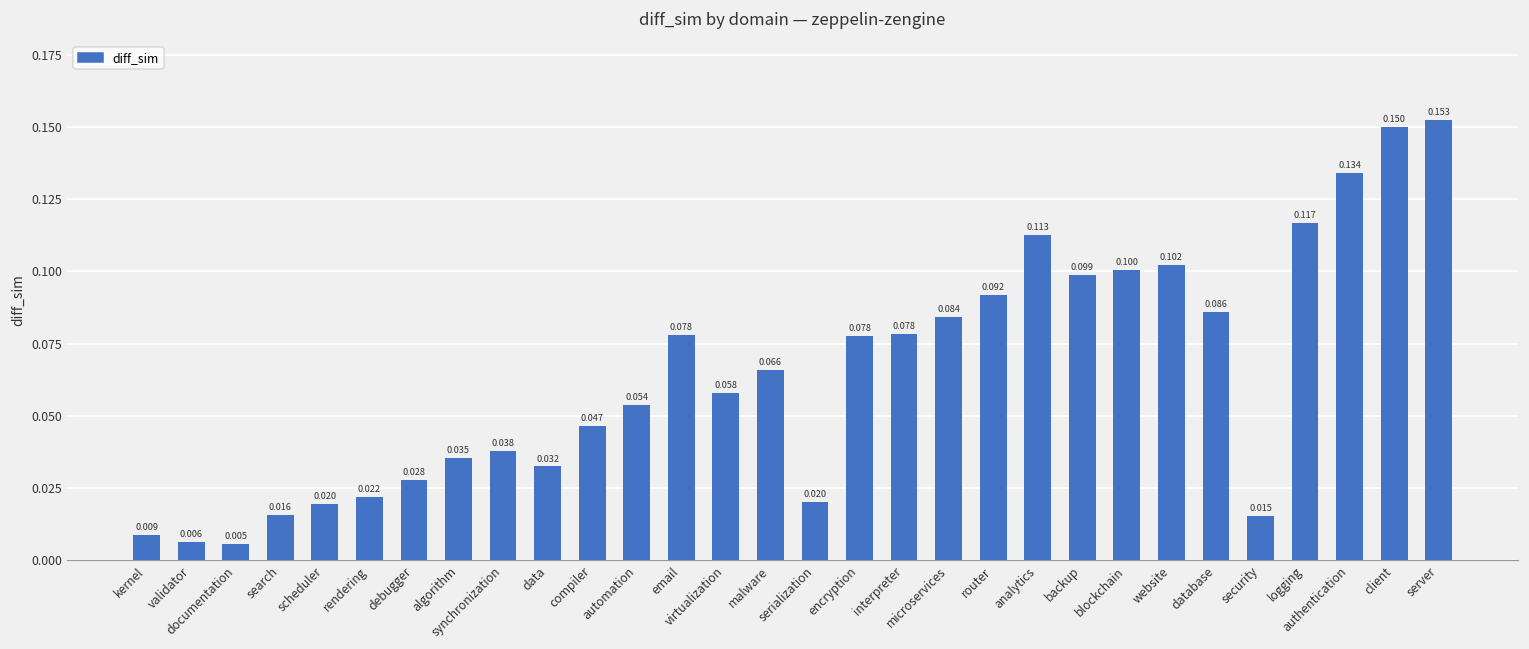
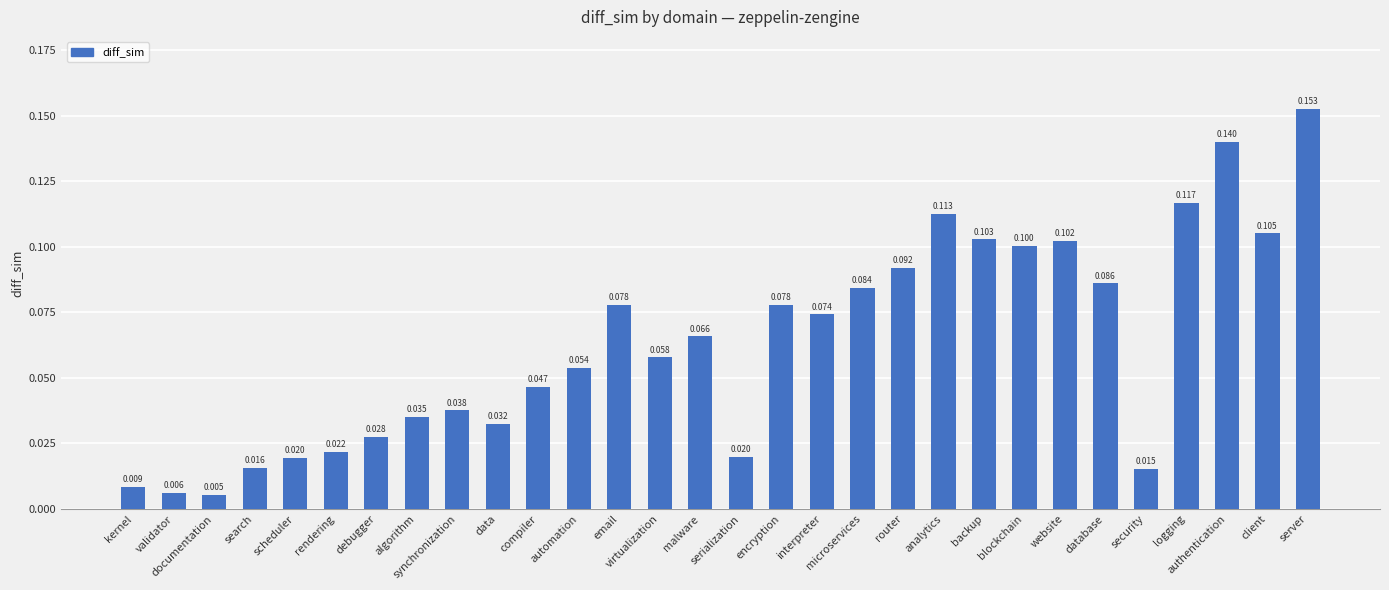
interpreter: 0.078 -> 0.074
backup: 0.099 -> 0.103
authentication: 0.134 -> 0.140
client: 0.150 -> 0.105
